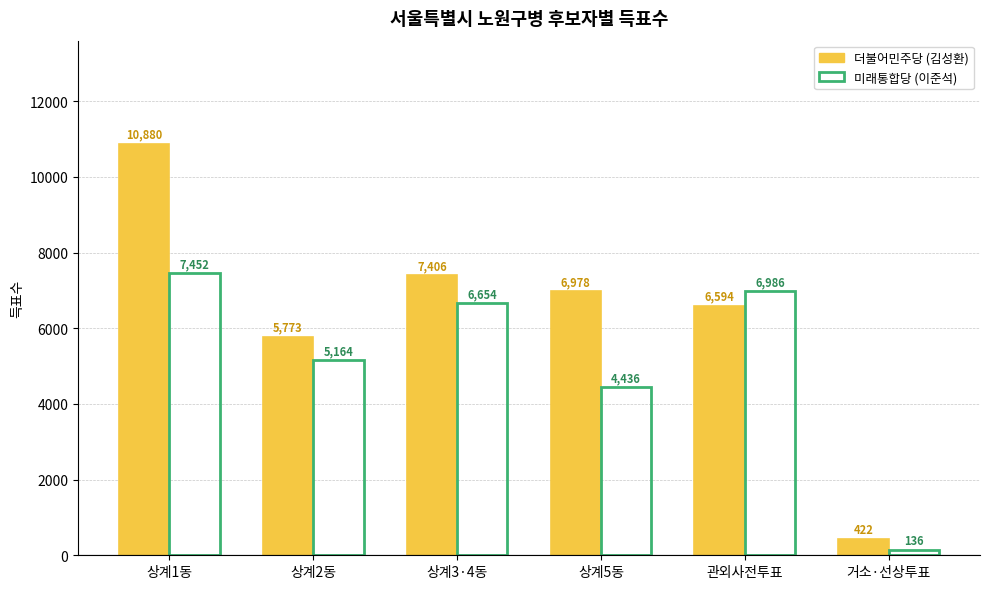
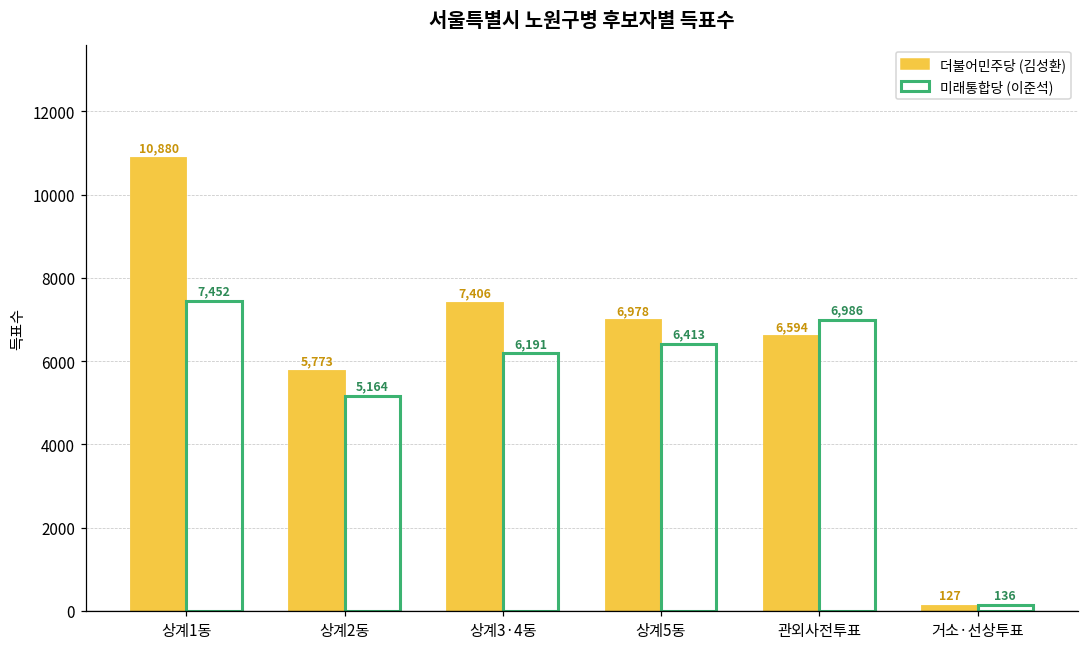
미래통합당 (이준석), 상계3·4동: 6,654 -> 6,191
미래통합당 (이준석), 상계5동: 4,436 -> 6,413
더불어민주당 (김성환), 거소·선상투표: 422 -> 127
